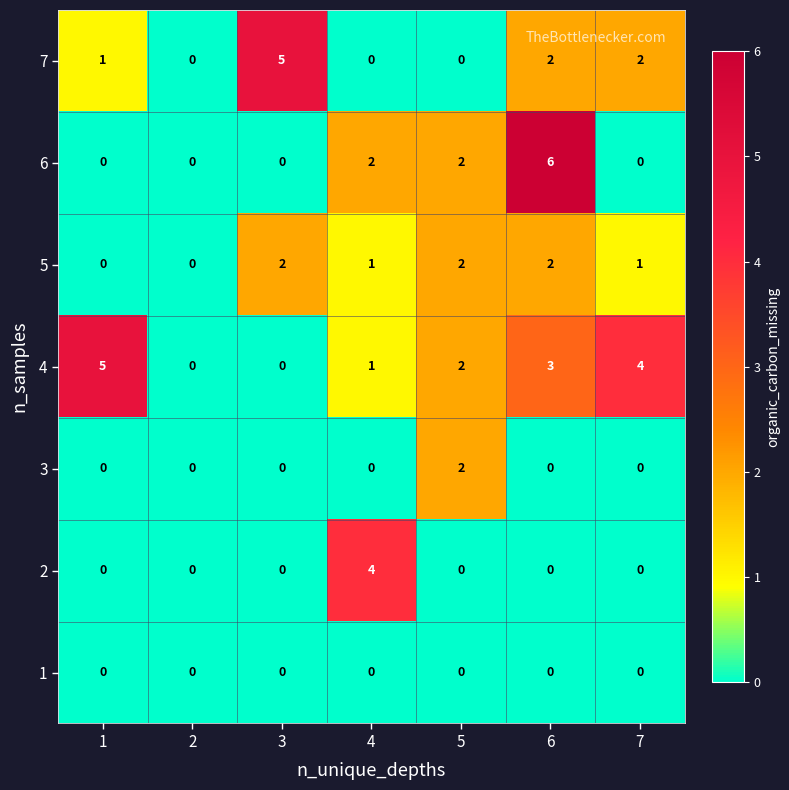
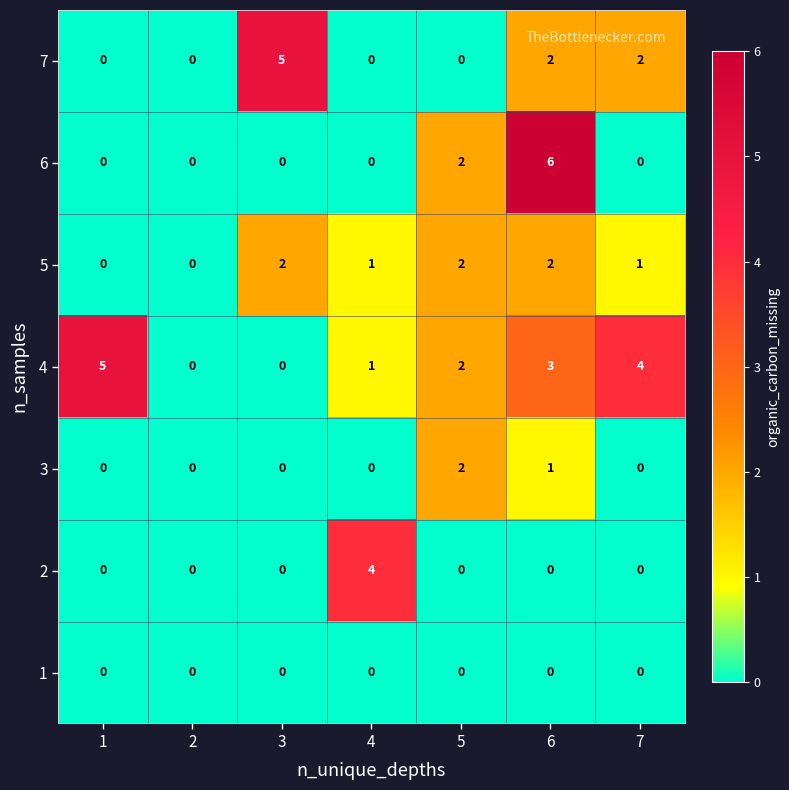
7, 1: 1 -> 0
6, 4: 2 -> 0
3, 6: 0 -> 1
